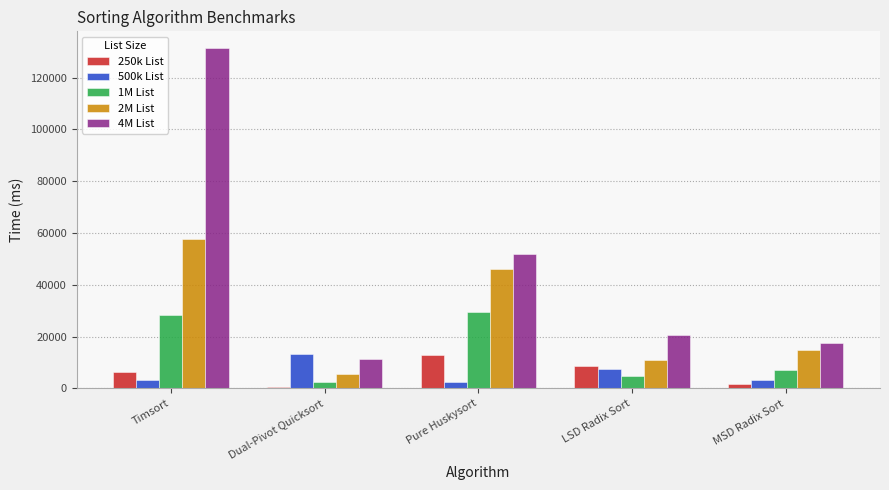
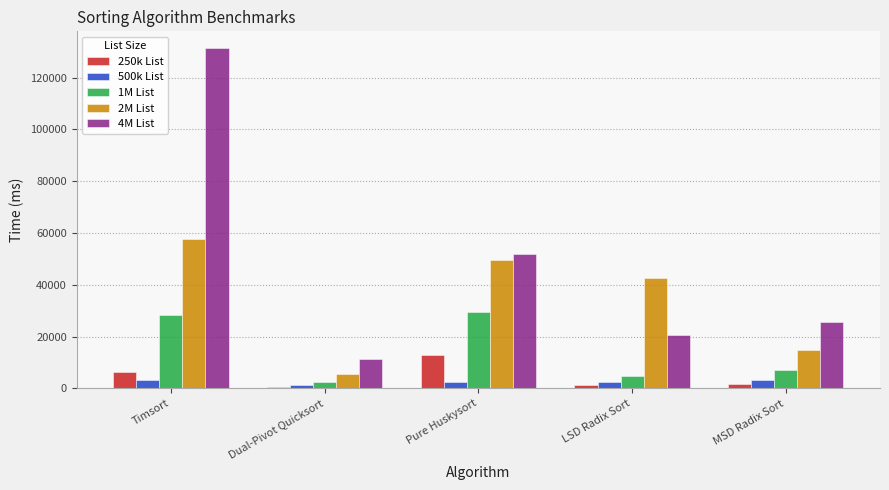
500k List, Dual-Pivot Quicksort: 13000 -> 1000
2M List, Pure Huskysort: 46000 -> 50000
250k List, LSD Radix Sort: 9000 -> 1000
500k List, LSD Radix Sort: 7000 -> 2000
2M List, LSD Radix Sort: 11000 -> 43000
4M List, MSD Radix Sort: 18000 -> 26000
